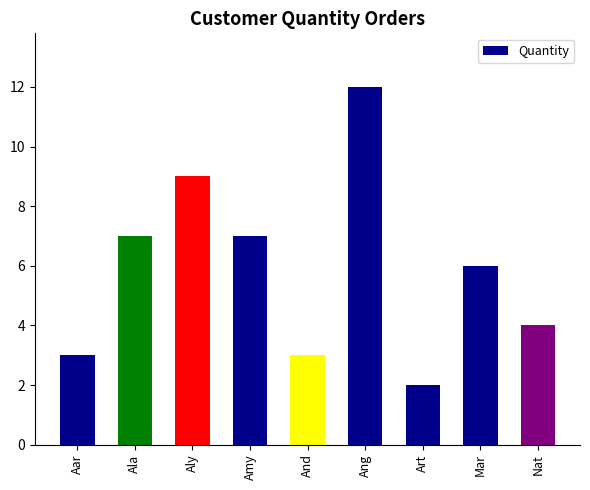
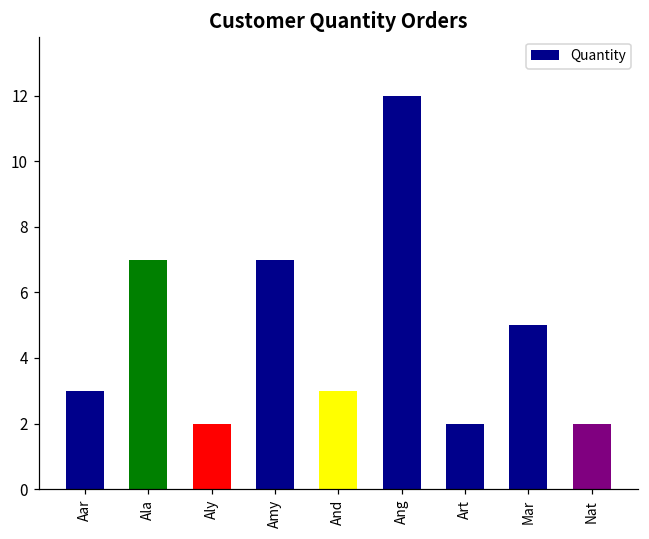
Aly: 9 -> 2
Mar: 6 -> 5
Nat: 4 -> 2
